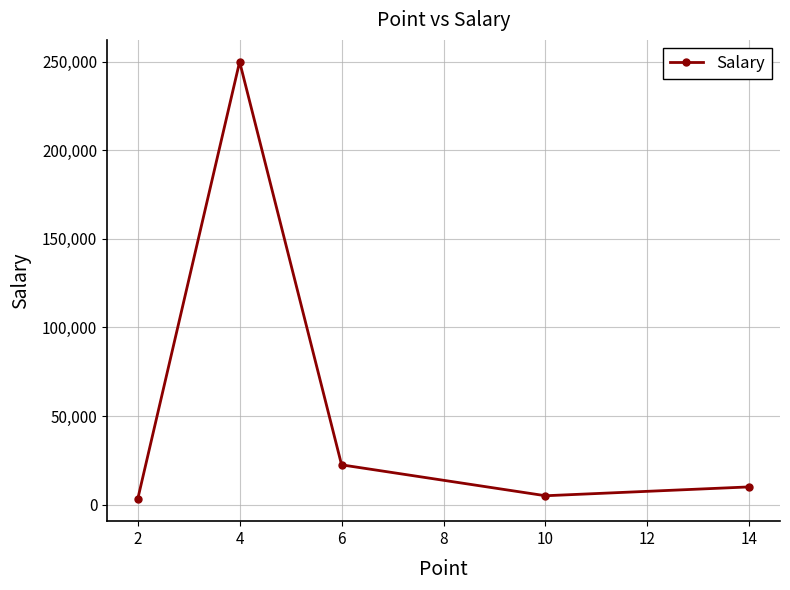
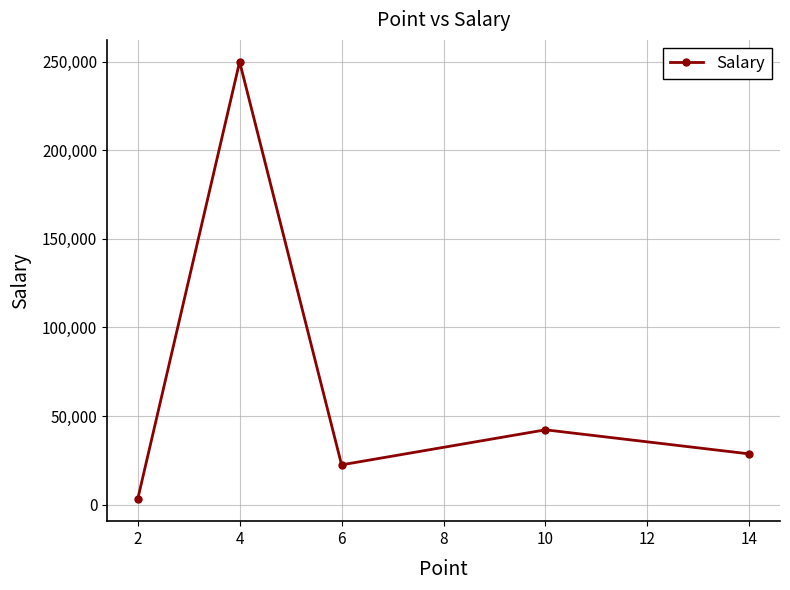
10: 5,000 -> 42,000
14: 10,000 -> 29,000
